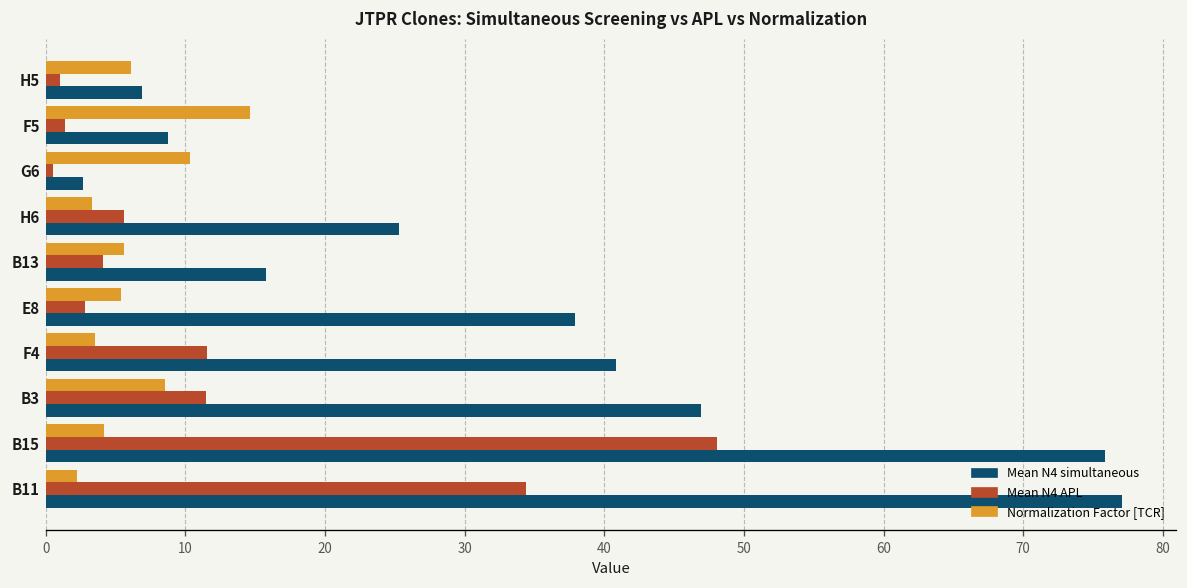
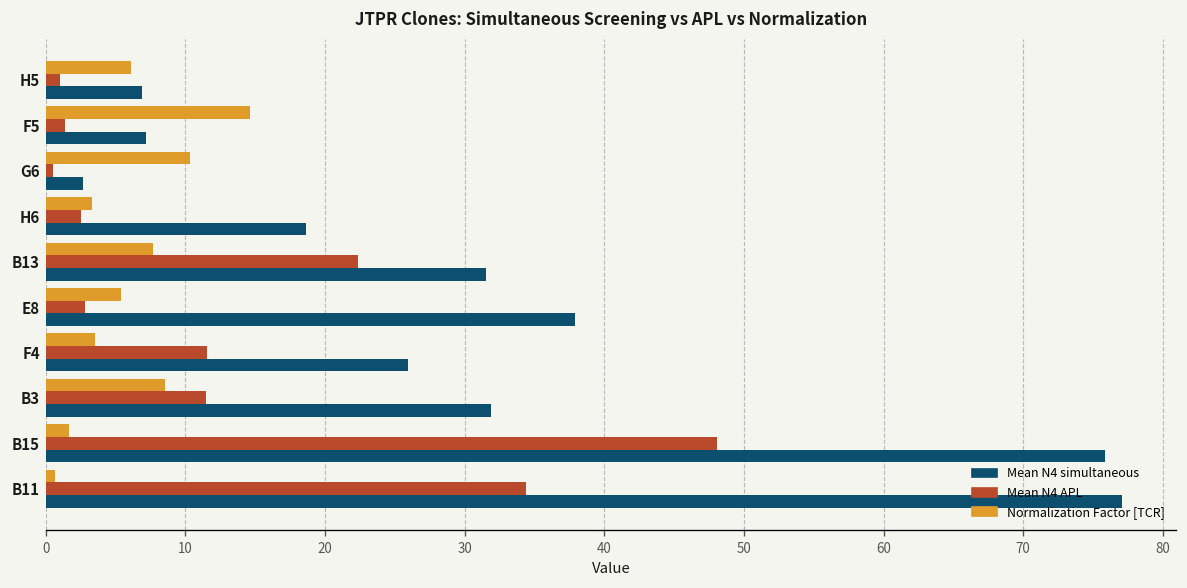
Mean N4 simultaneous, F5: 8.8 -> 7.2
Mean N4 APL, H6: 5.6 -> 2.5
Mean N4 simultaneous, H6: 25.3 -> 18.7
Normalization Factor [TCR], B13: 5.6 -> 7.7
Mean N4 APL, B13: 4.1 -> 22.4
Mean N4 simultaneous, B13: 15.8 -> 31.5
Mean N4 simultaneous, F4: 40.8 -> 26.0
Mean N4 simultaneous, B3: 46.9 -> 31.9
Normalization Factor [TCR], B15: 4.1 -> 1.6
Normalization Factor [TCR], B11: 2.2 -> 0.7
